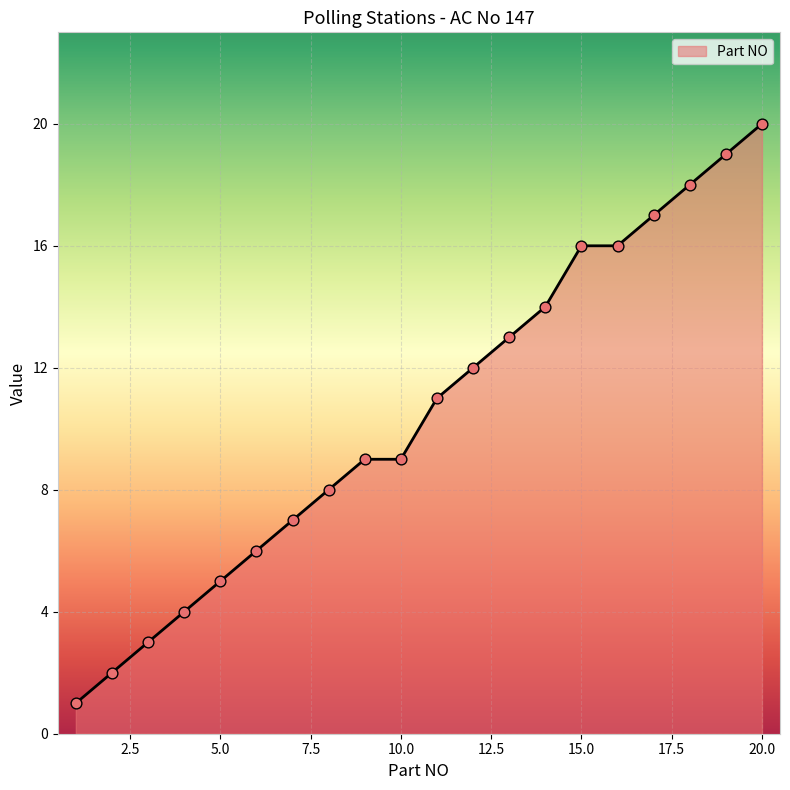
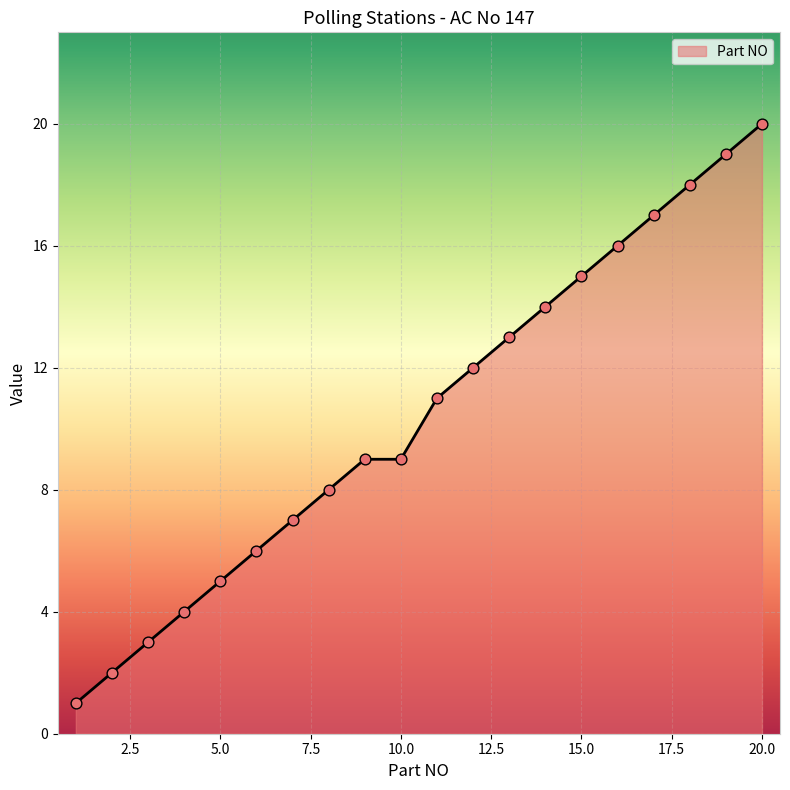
15.0: 16 -> 15
